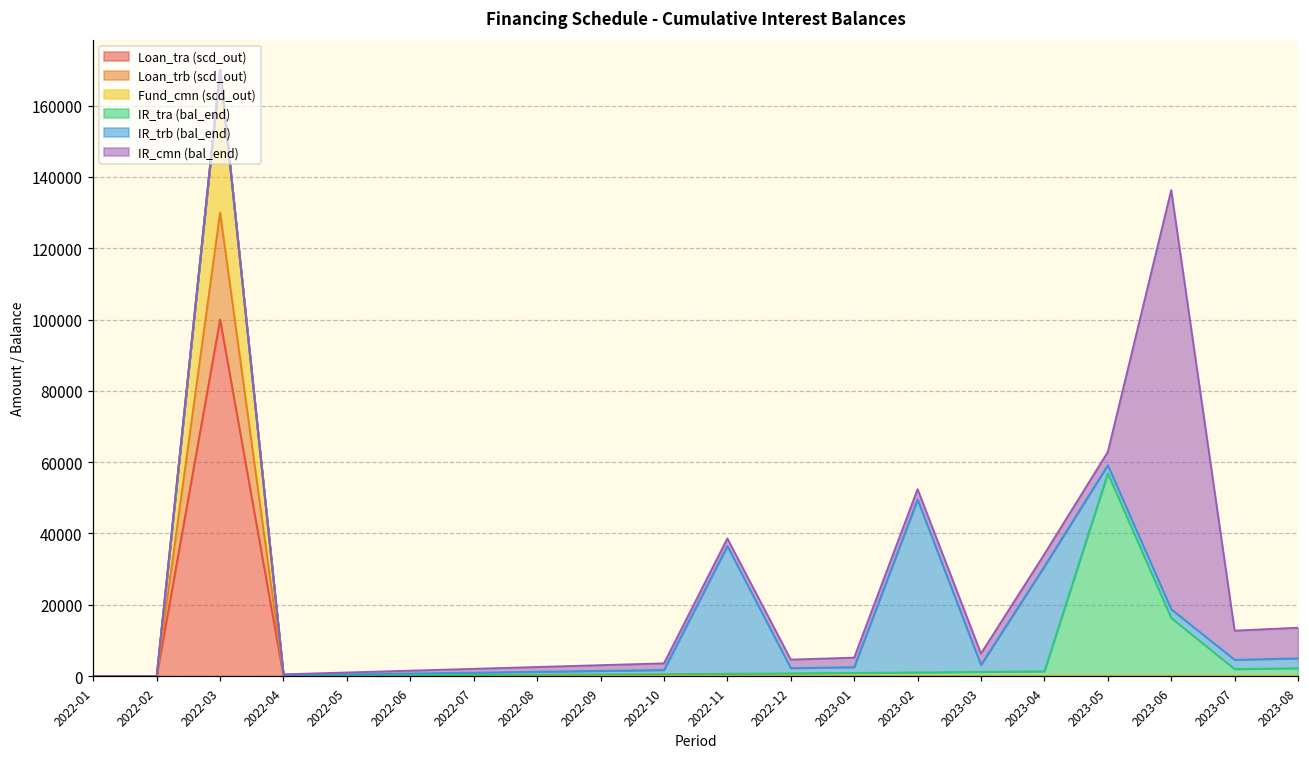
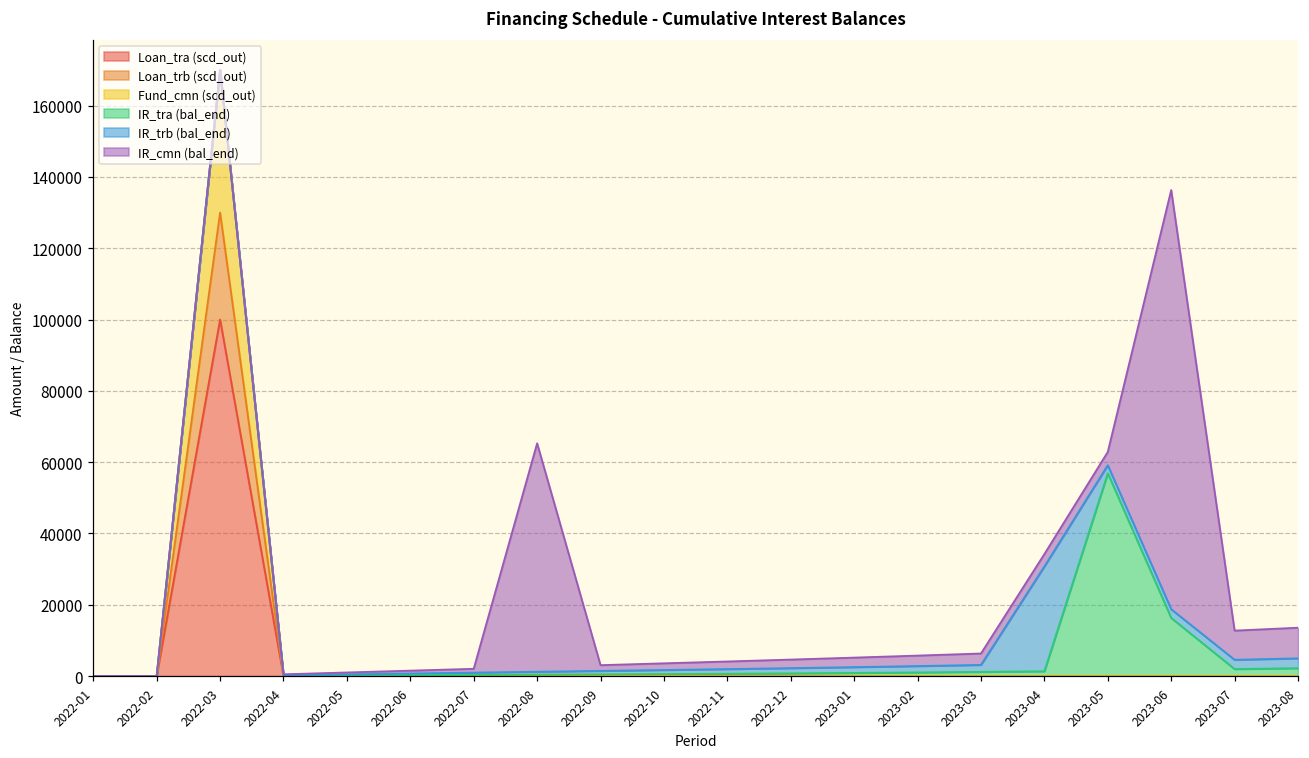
IR_cmn (bal_end), 2022-08: 1000 -> 64000
IR_trb (bal_end), 2022-11: 36000 -> 1000
IR_trb (bal_end), 2023-02: 48000 -> 2000
